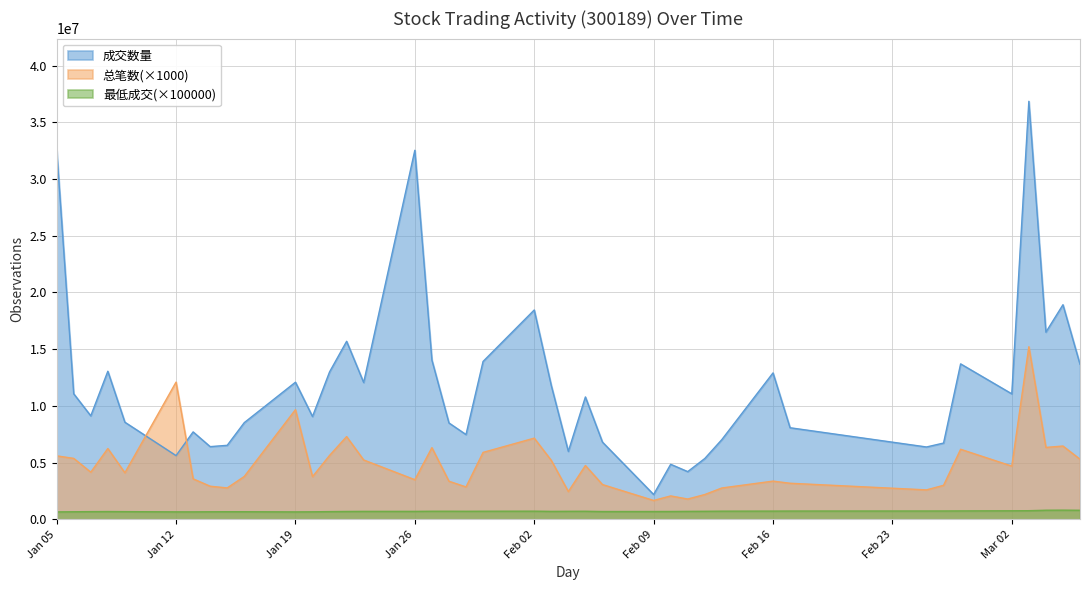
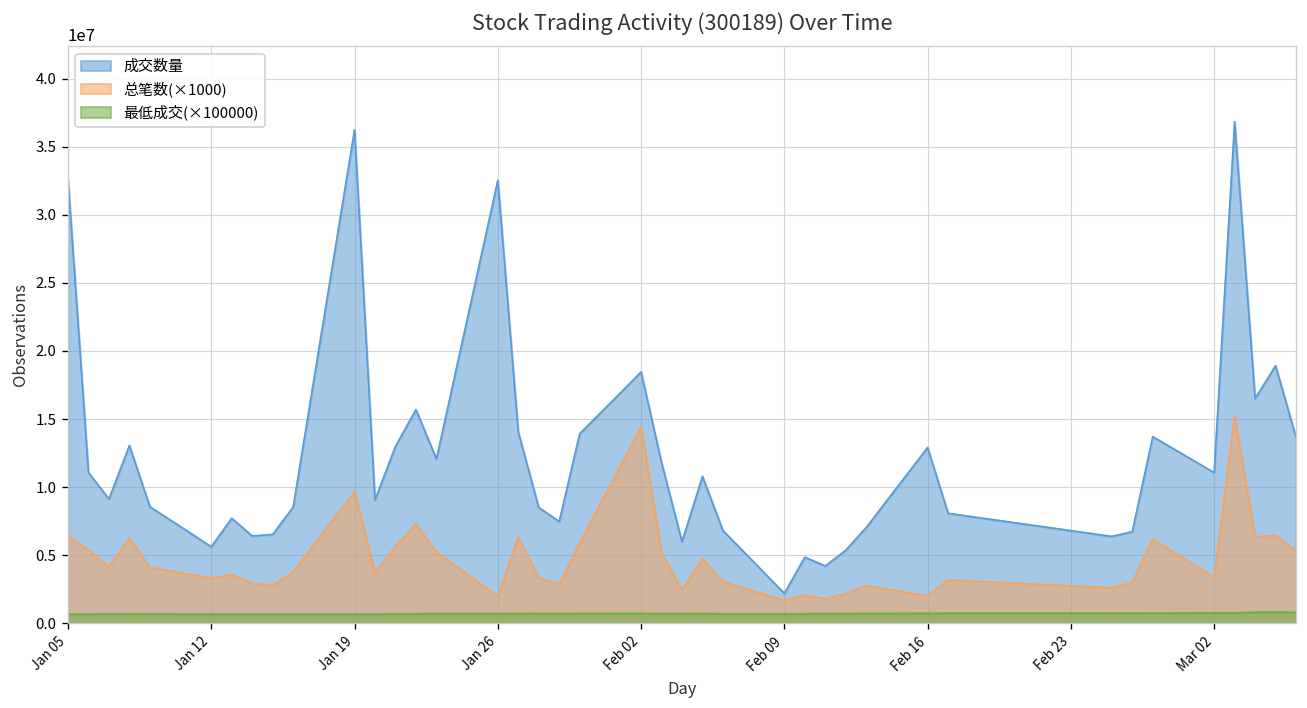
总笔数(×1000), Jan 05: 5600000 -> 6400000
总笔数(×1000), Jan 12: 12100000 -> 3300000
成交数量, Jan 19: 12100000 -> 36300000
总笔数(×1000), Jan 26: 3500000 -> 2000000
总笔数(×1000), Feb 02: 7200000 -> 14400000
总笔数(×1000), Feb 16: 3400000 -> 2000000
总笔数(×1000), Mar 02: 4700000 -> 3400000
